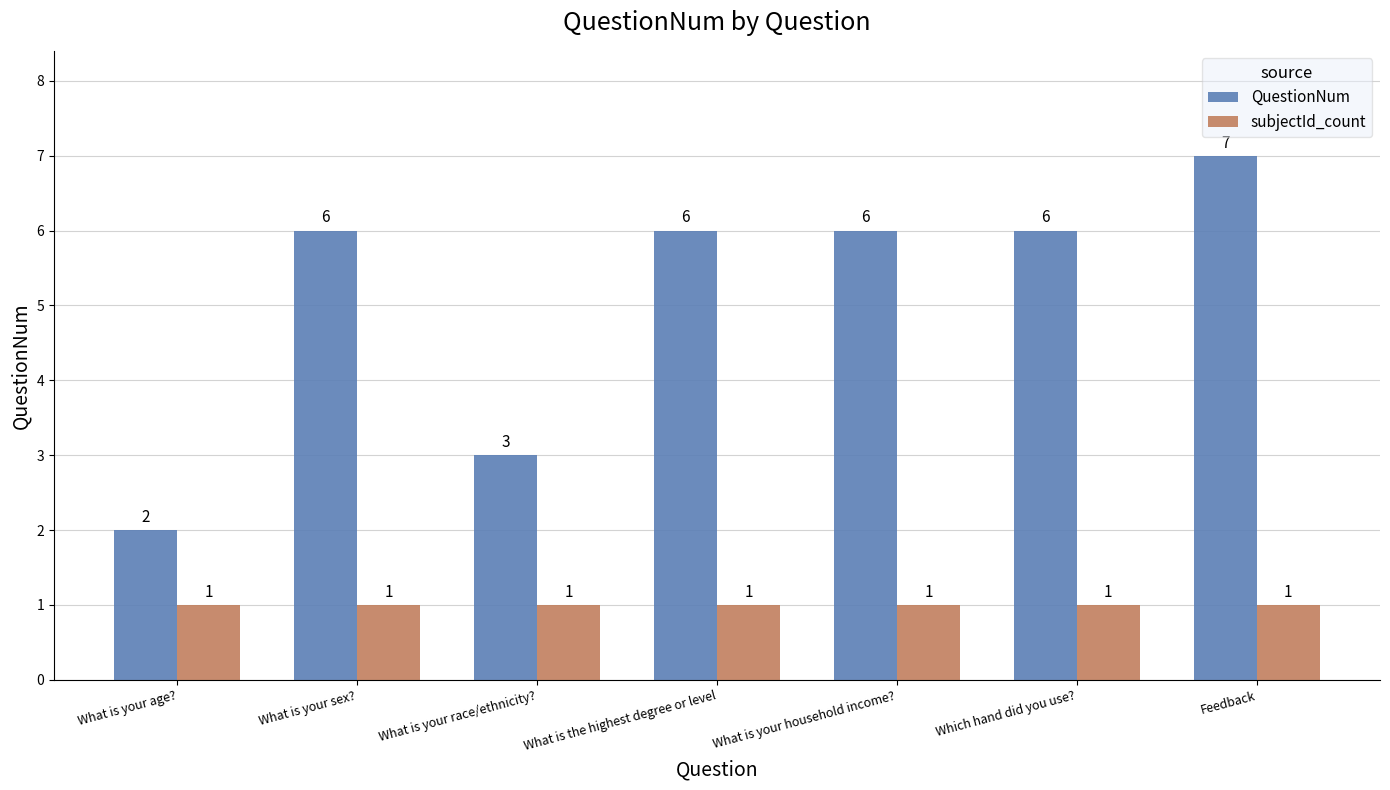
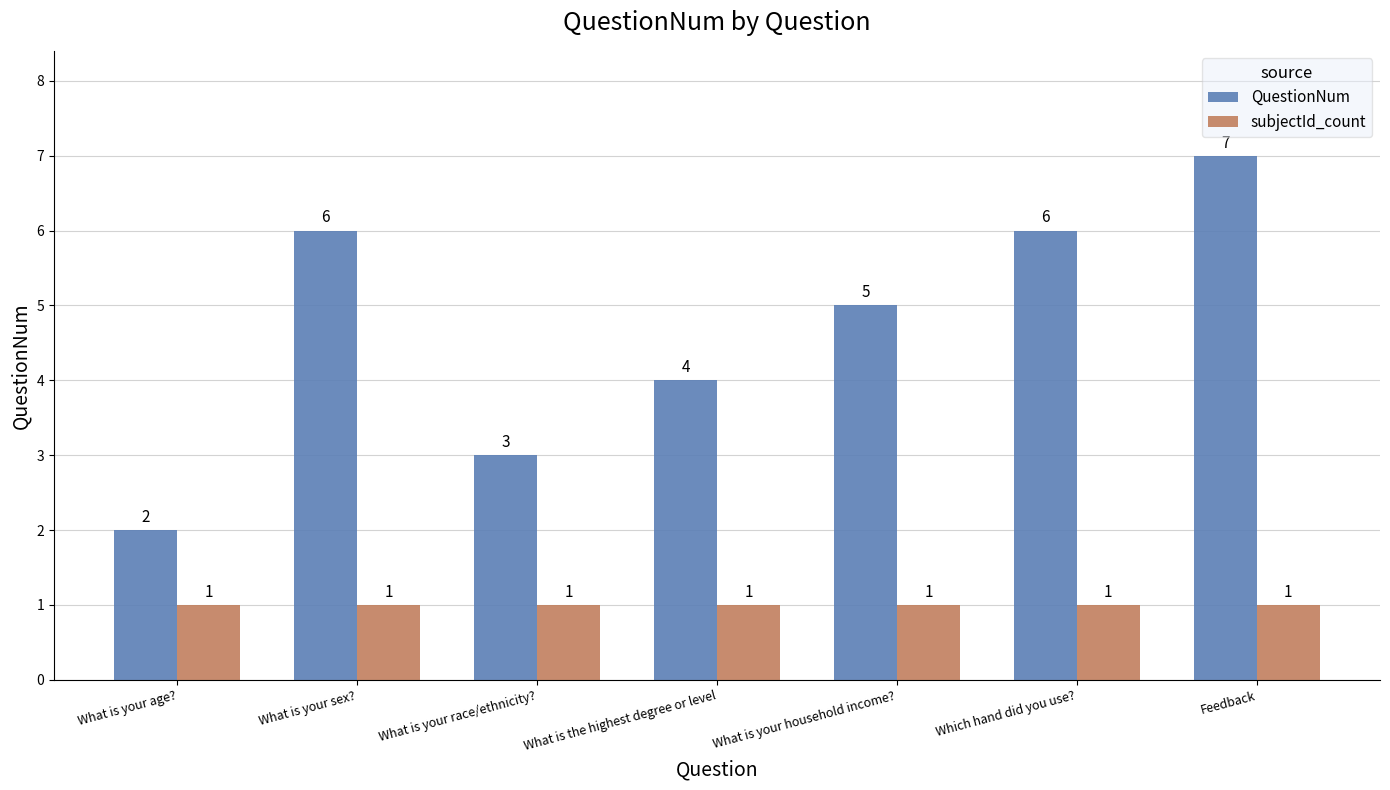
QuestionNum, What is the highest degree or level: 6 -> 4
QuestionNum, What is your household income?: 6 -> 5
